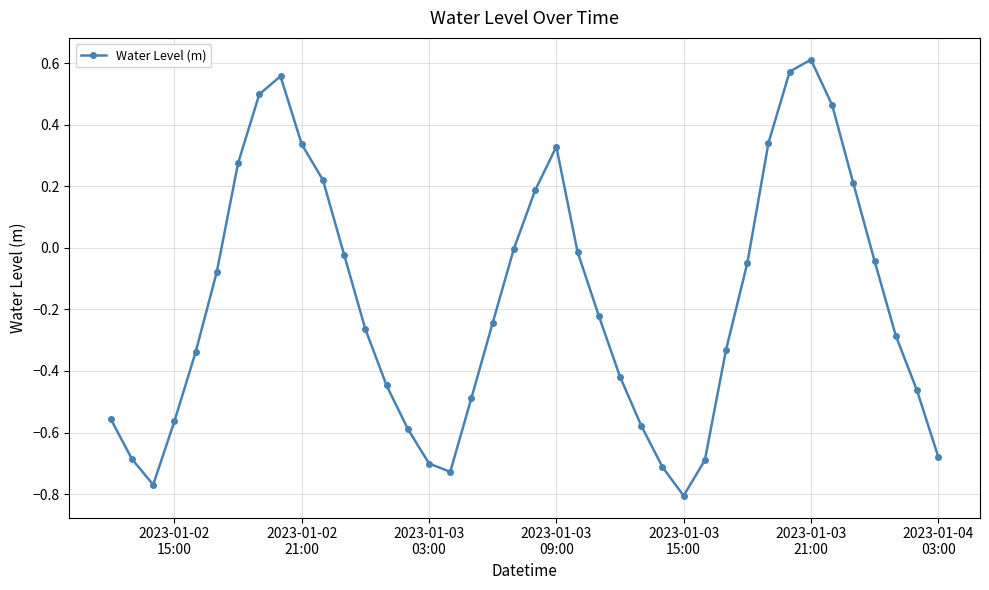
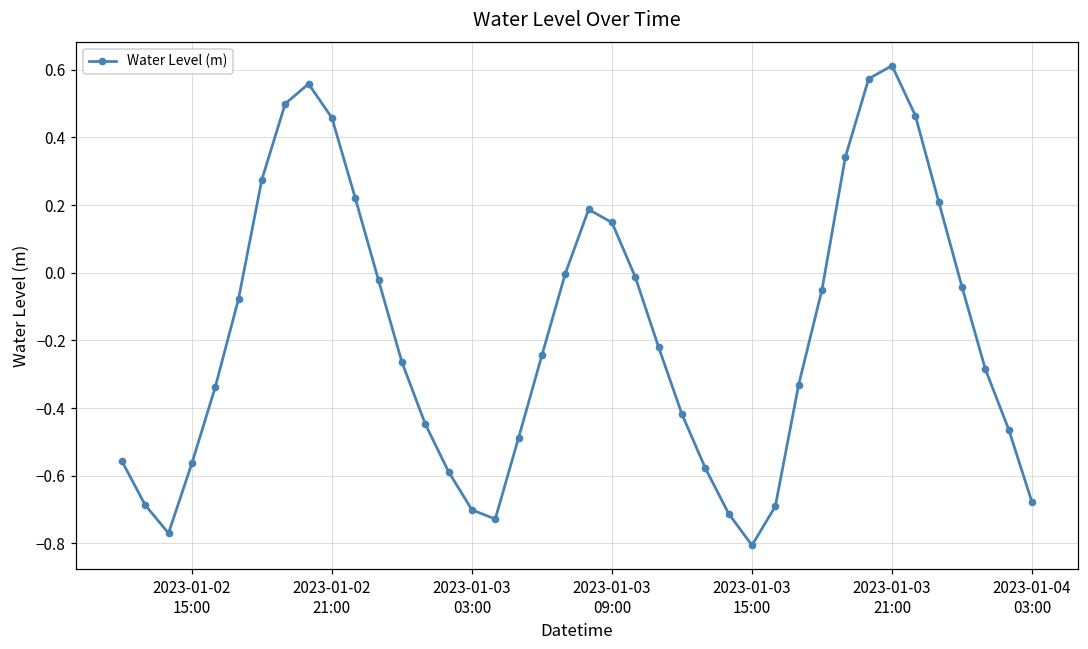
2023-01-02 21:00: 0.34 -> 0.46
2023-01-03 09:00: 0.33 -> 0.15
